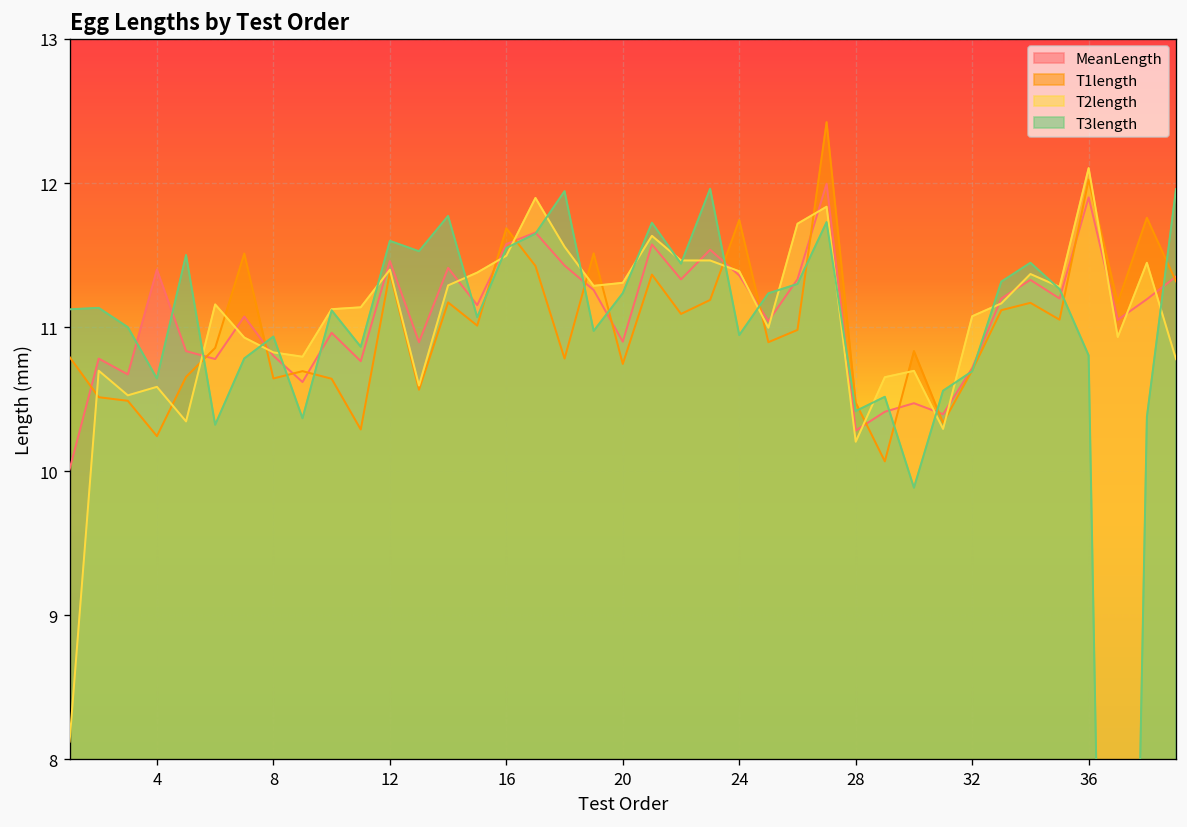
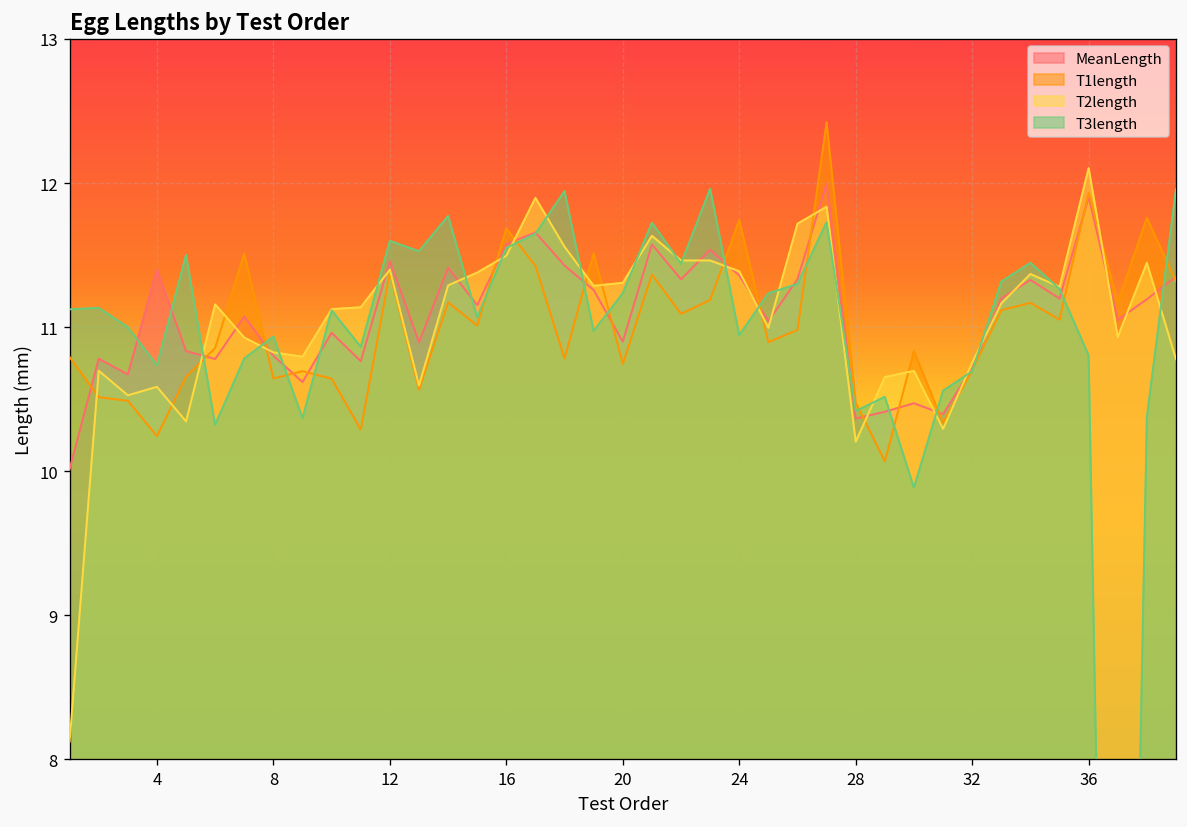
T3length, 4: 10.64 -> 10.74
MeanLength, 28: 10.28 -> 10.37
T2length, 32: 11.08 -> 10.75
T1length, 36: 12.02 -> 11.94
